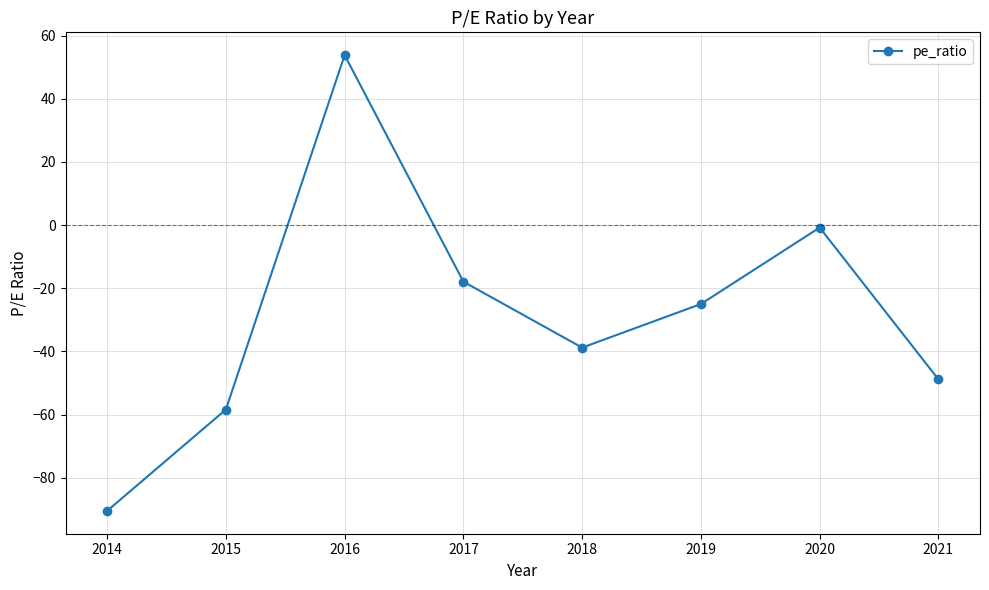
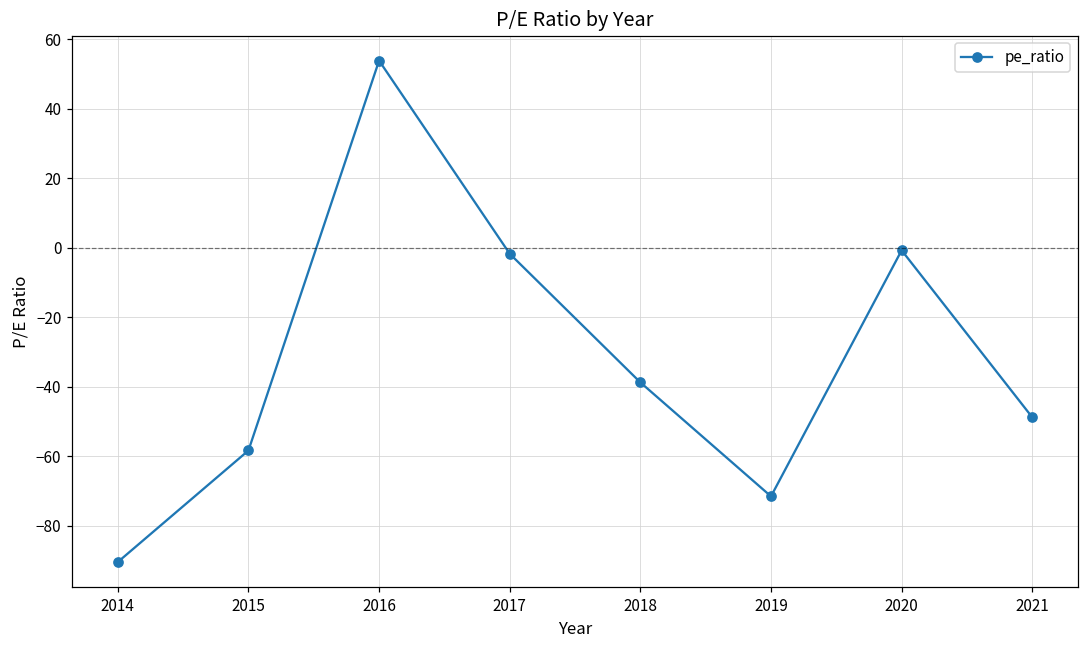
2017: -18 -> -2
2019: -25 -> -72
